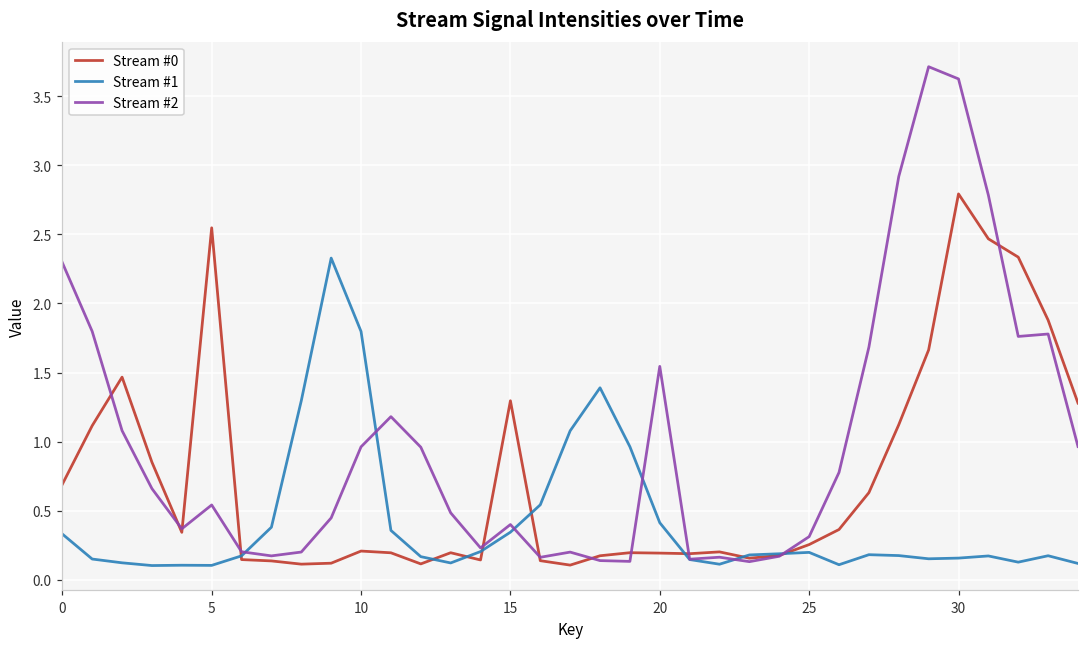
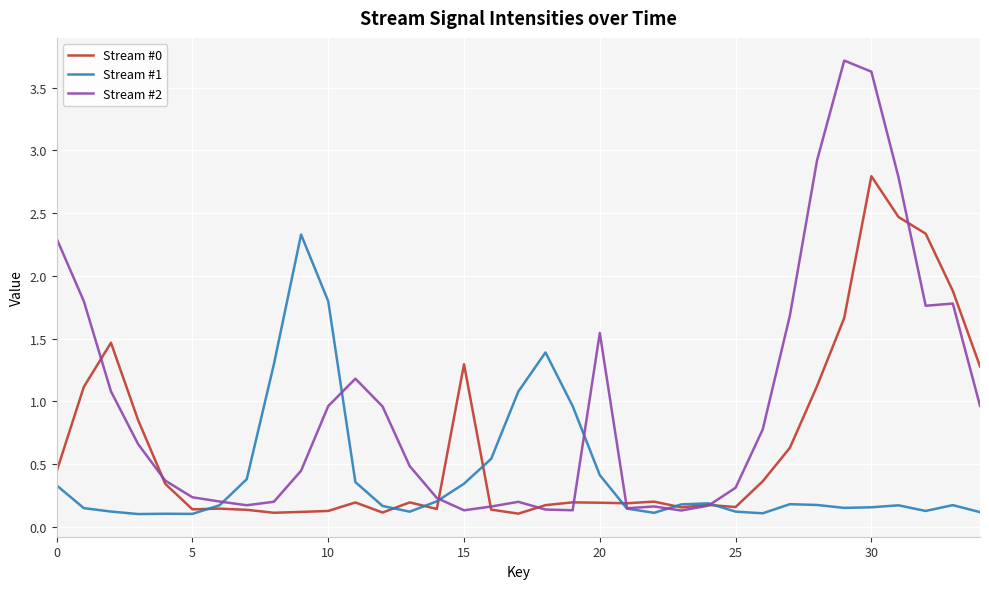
Stream #0, 0: 0.69 -> 0.44
Stream #0, 5: 2.55 -> 0.14
Stream #2, 5: 0.54 -> 0.24
Stream #0, 10: 0.21 -> 0.13
Stream #2, 15: 0.40 -> 0.13
Stream #0, 25: 0.25 -> 0.16
Stream #1, 25: 0.20 -> 0.12
